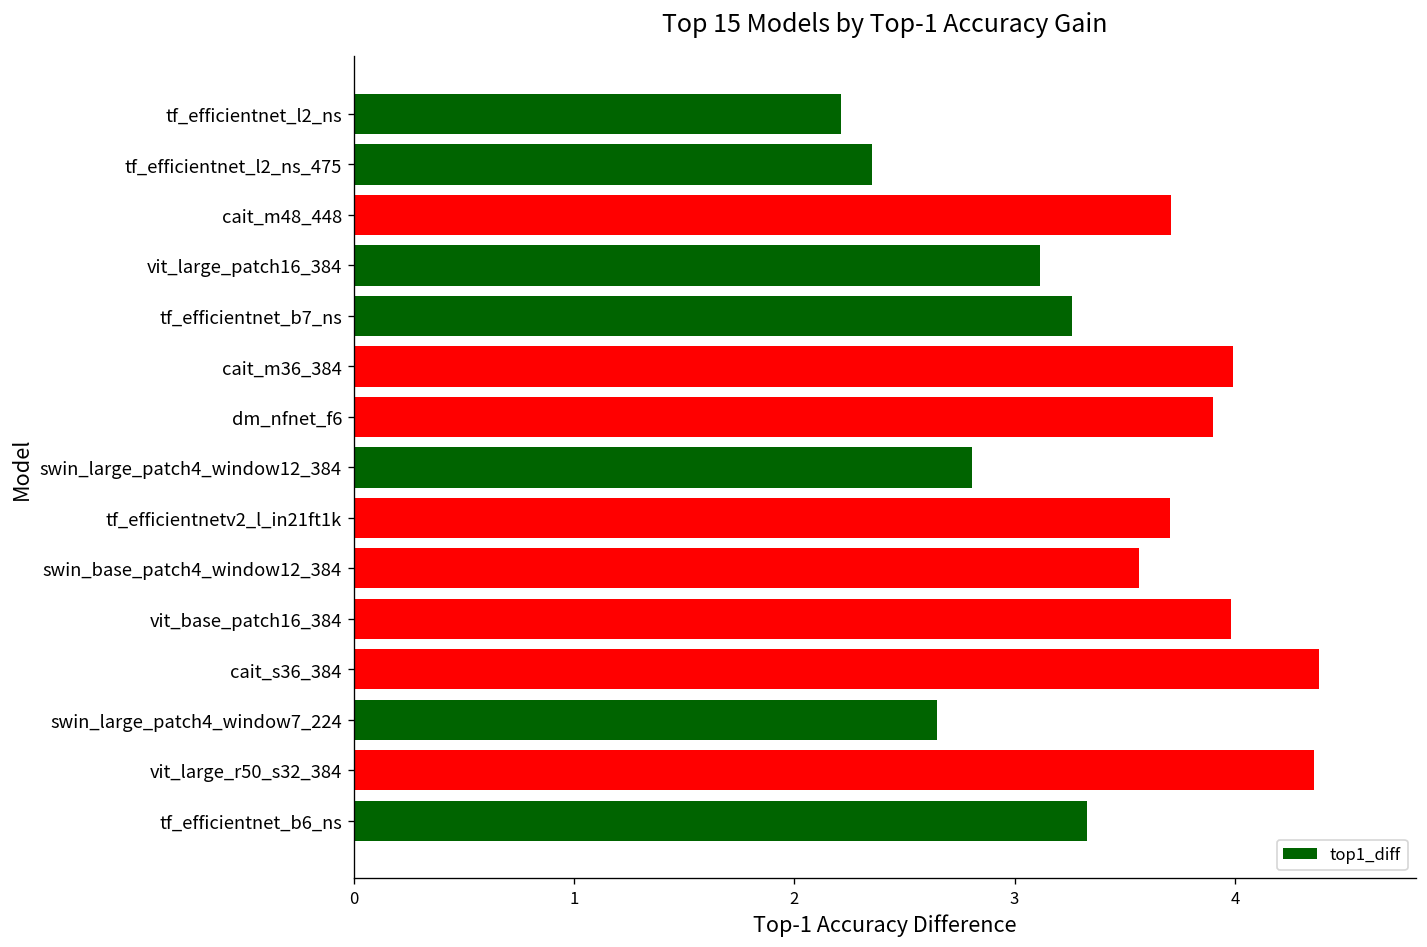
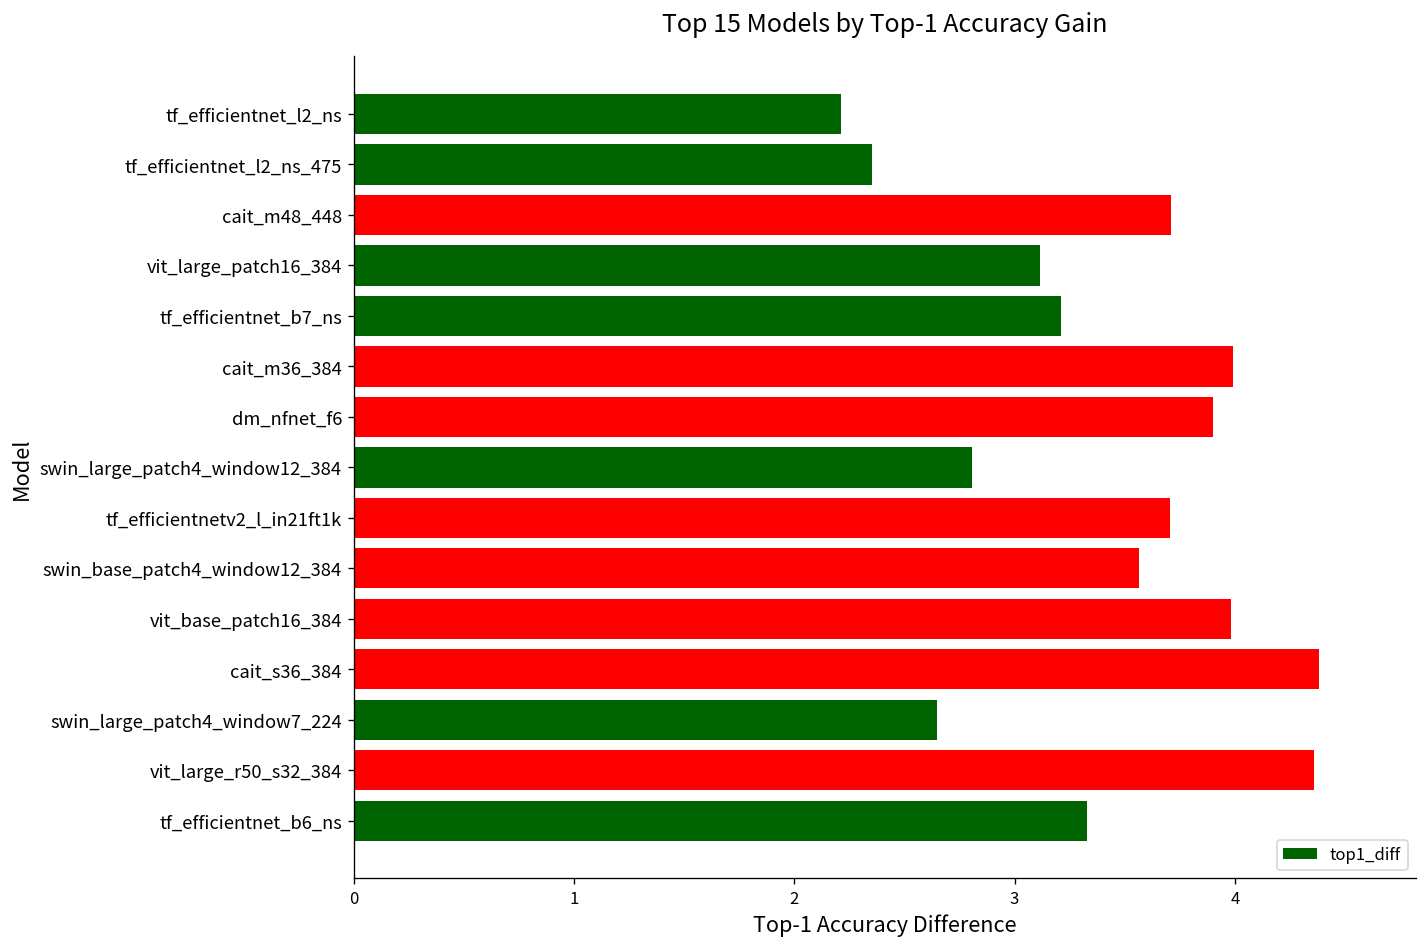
tf_efficientnet_b7_ns: 3.26 -> 3.21
